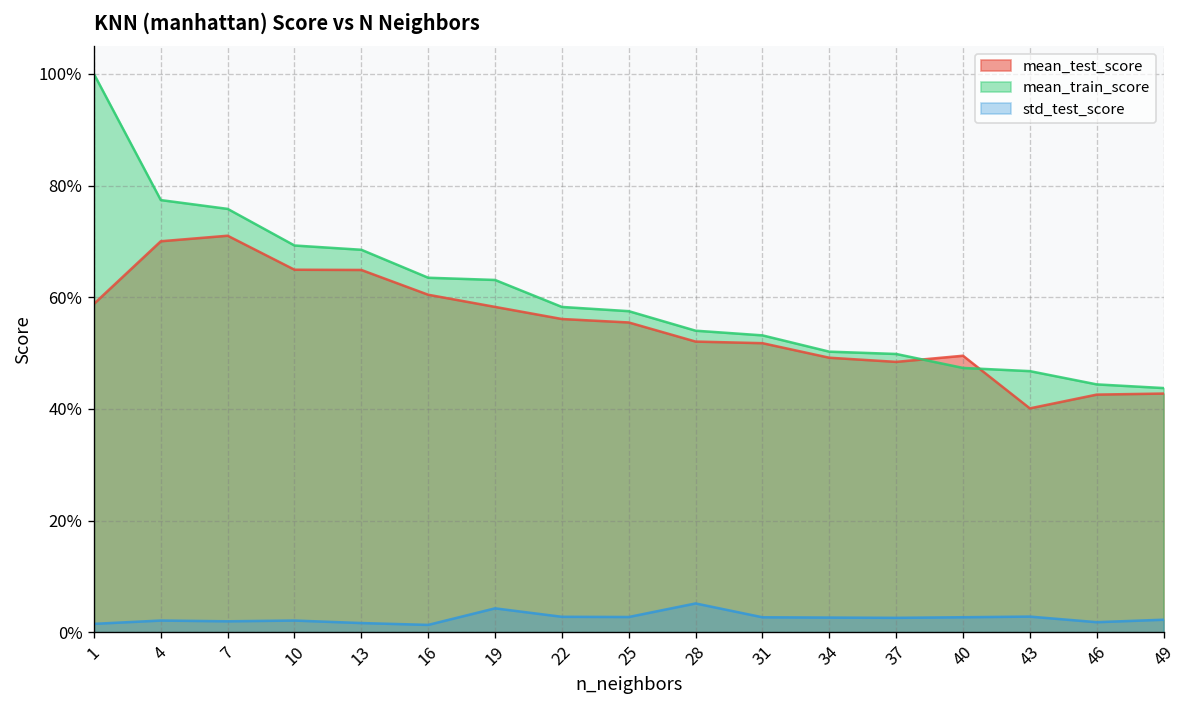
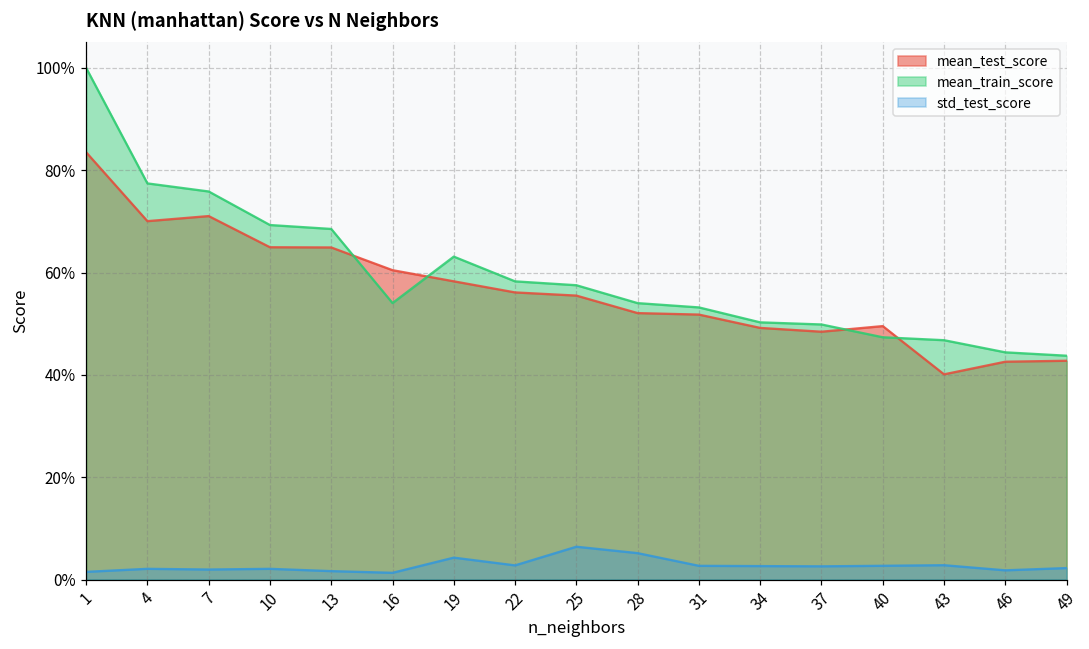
mean_test_score, 1: 59% -> 84%
mean_train_score, 16: 64% -> 54%
std_test_score, 25: 3% -> 6%
